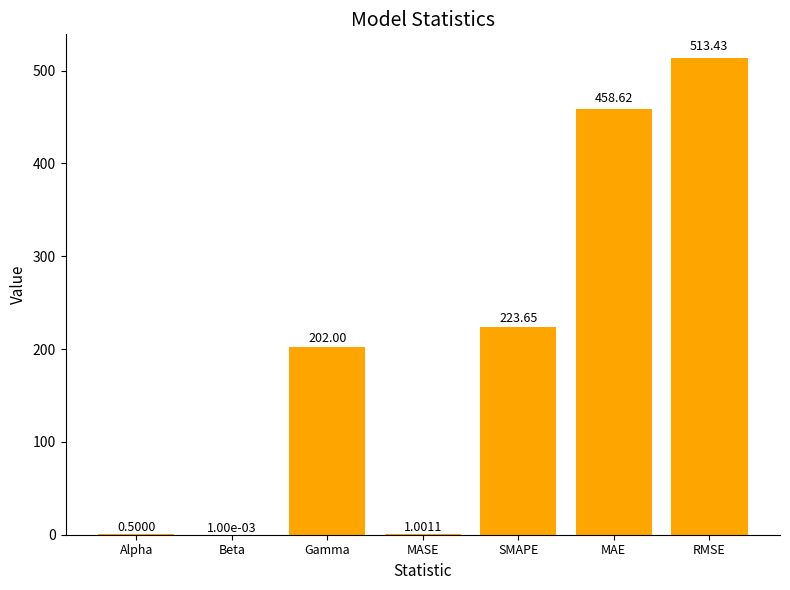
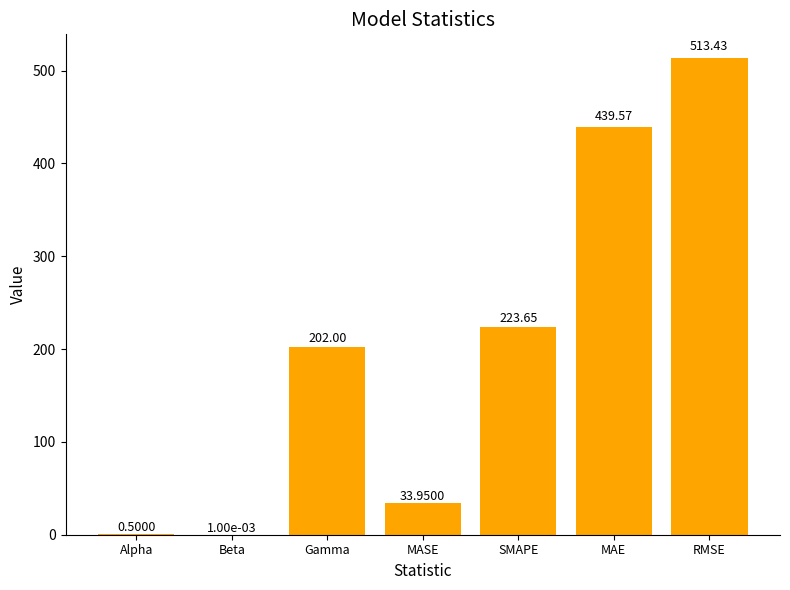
MASE: 1.0011 -> 33.9500
MAE: 458.62 -> 439.57
